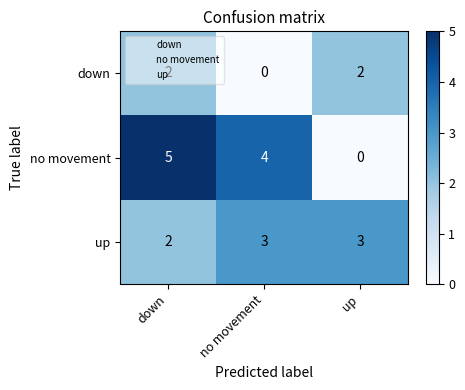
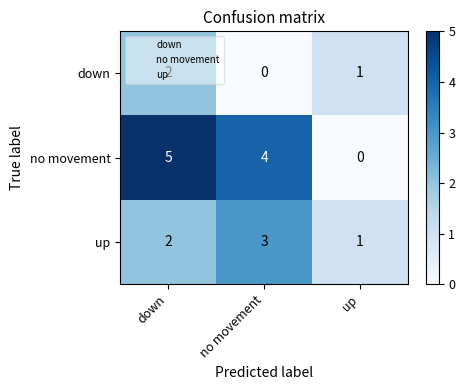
down, up: 2 -> 1
up, up: 3 -> 1
